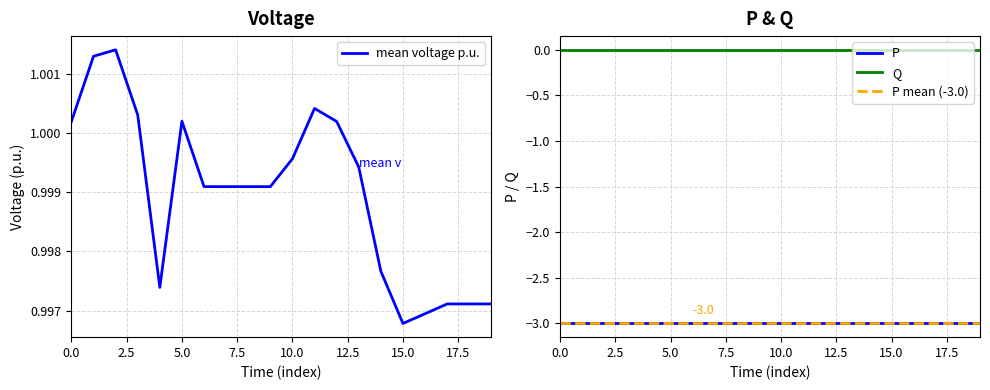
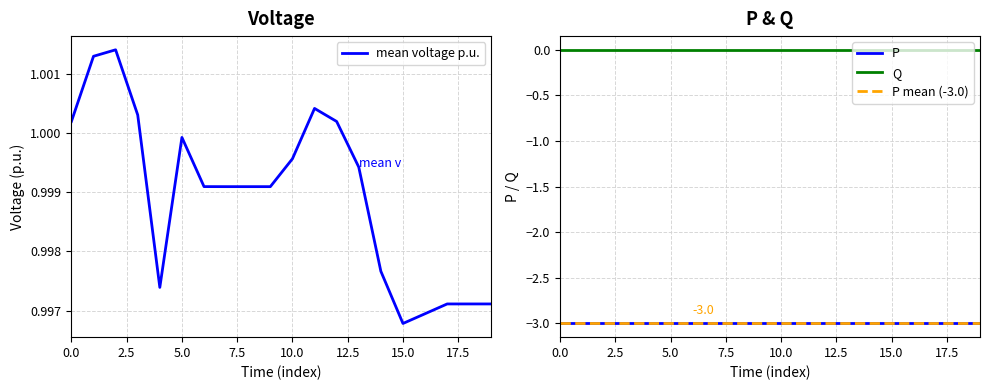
Voltage, 5.0: 1.0002 -> 0.9999
